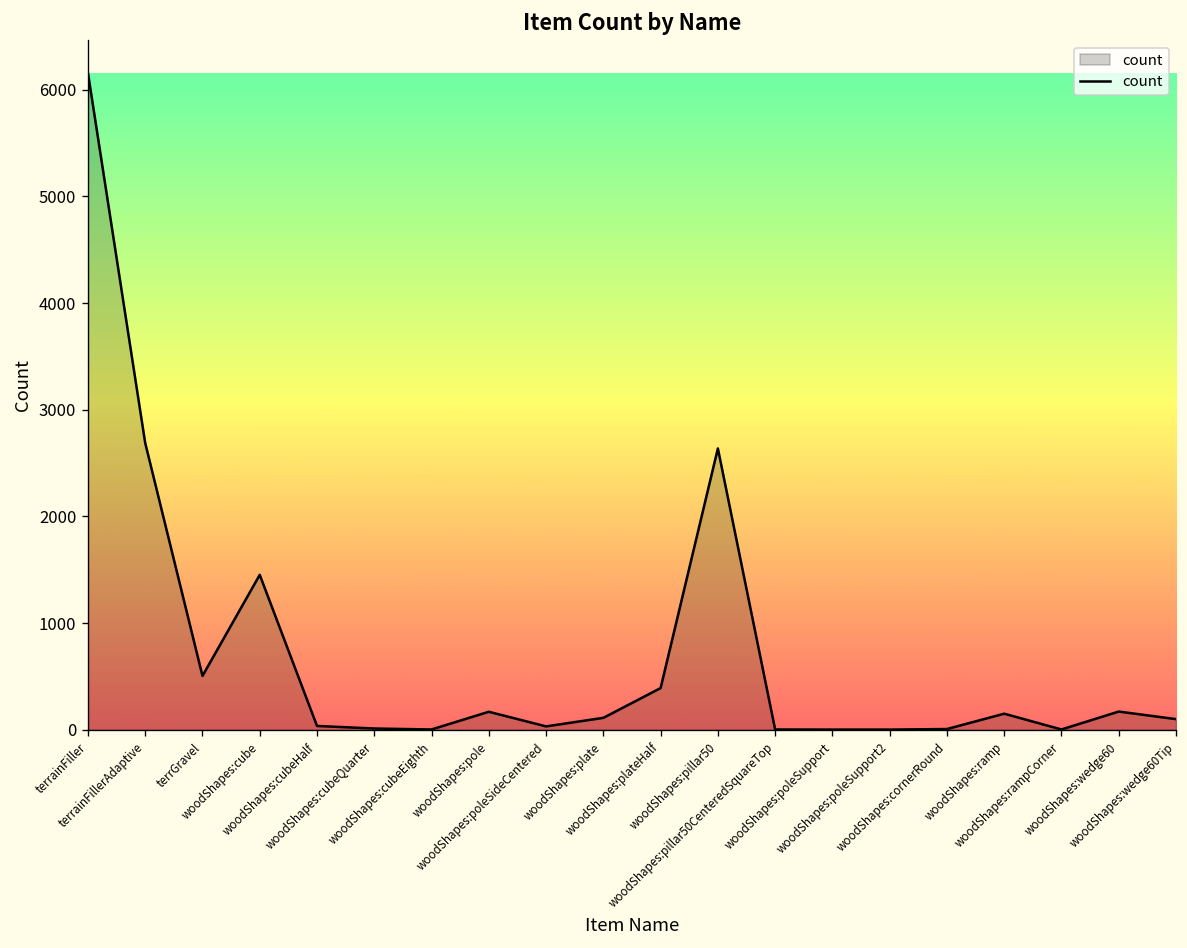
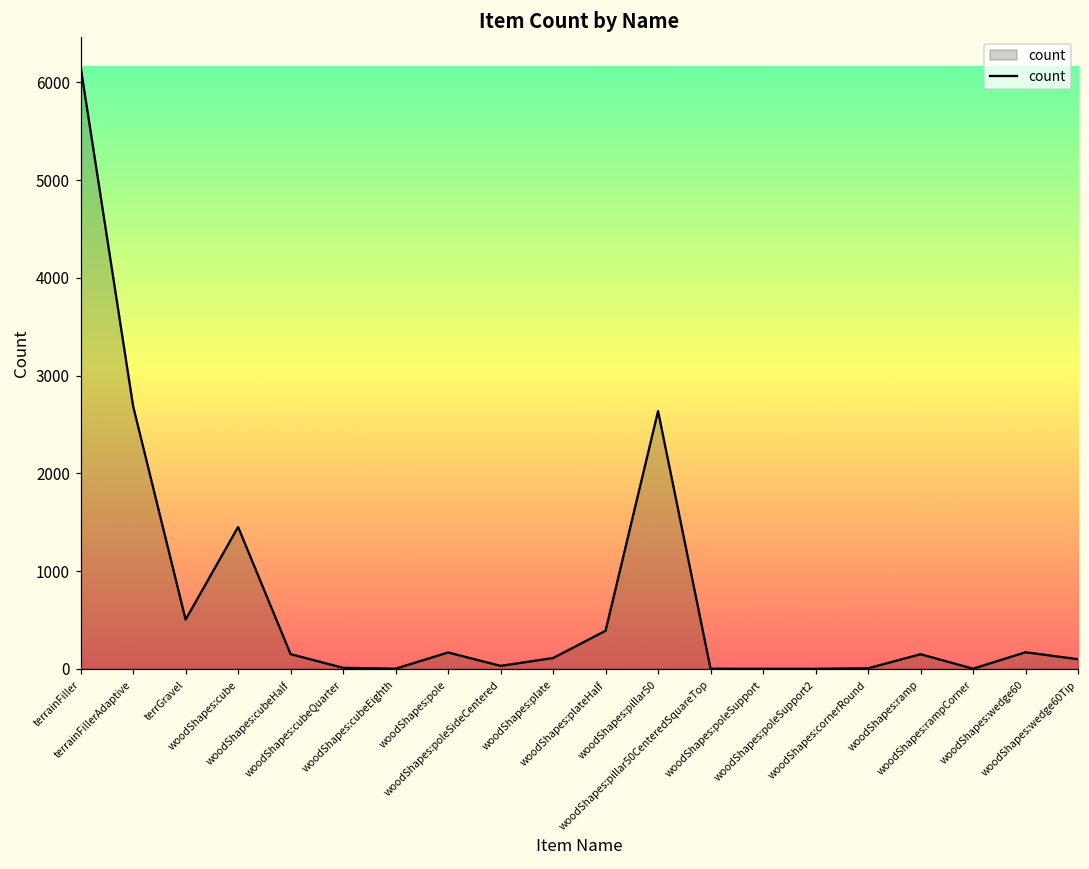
woodShapes:cubeHalf: 0 -> 200
